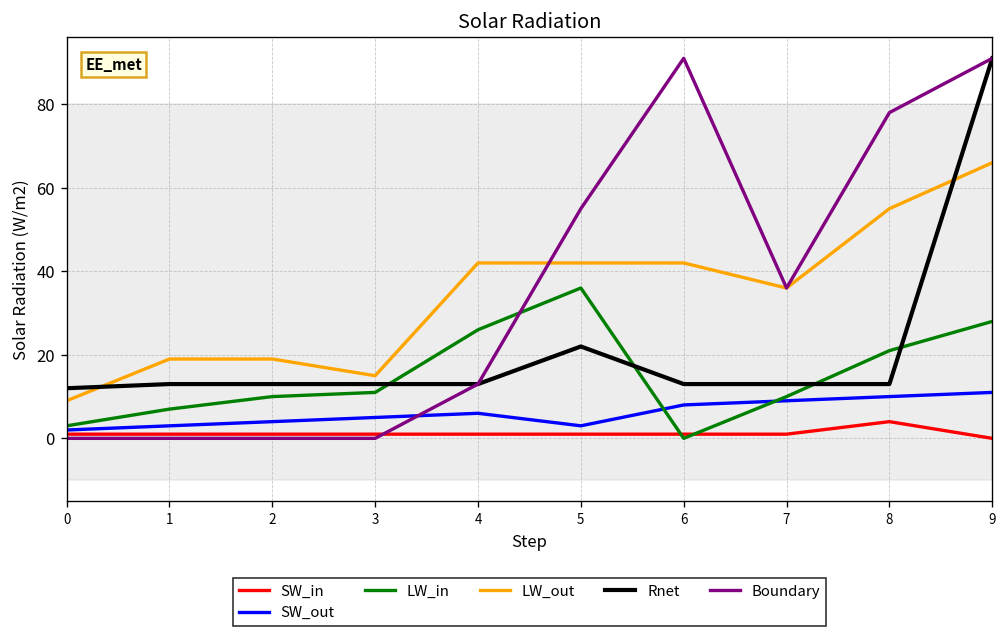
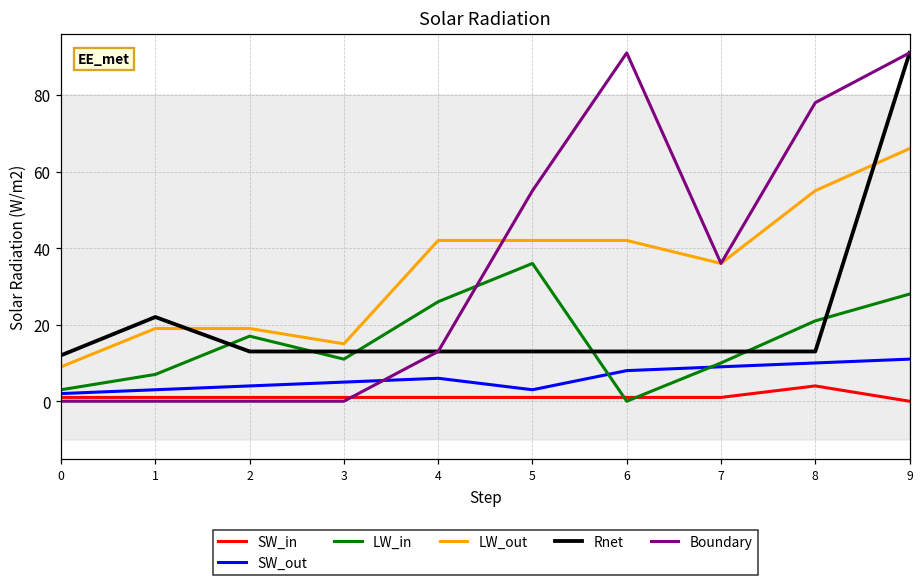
Rnet, 1: 13 -> 22
LW_in, 2: 10 -> 17
Rnet, 5: 22 -> 13
